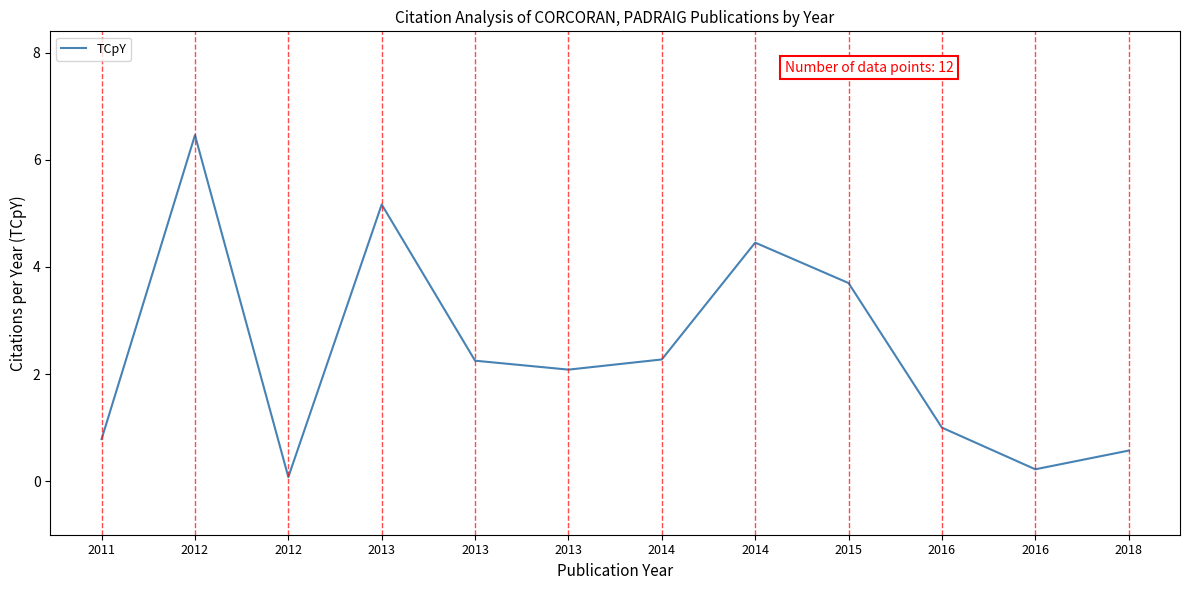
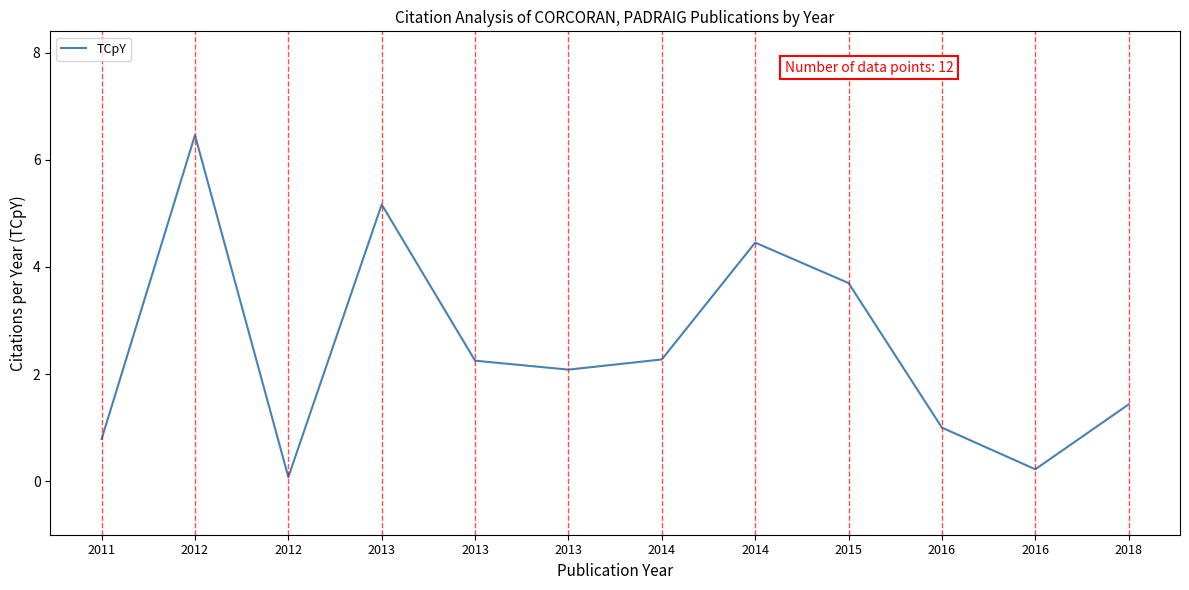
2018: 0.6 -> 1.4
